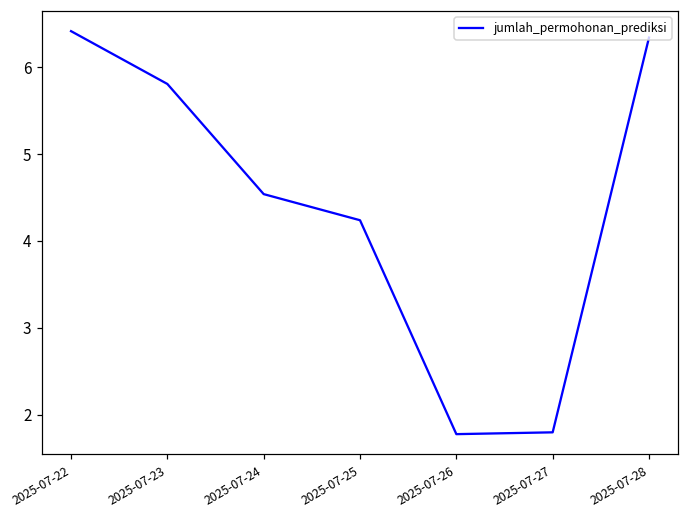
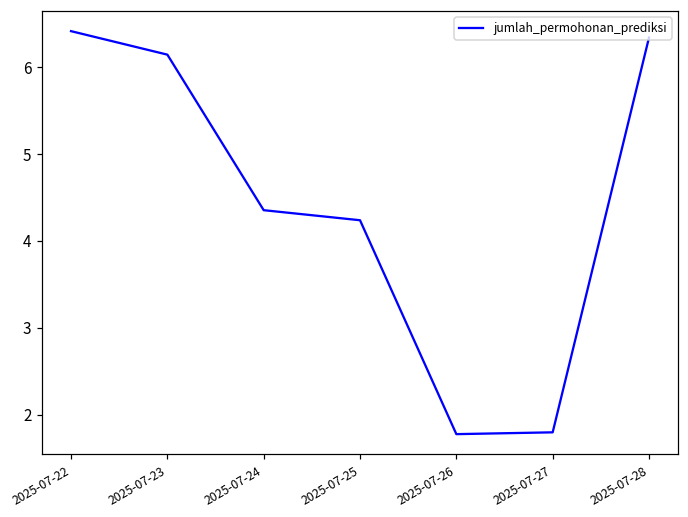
2025-07-23: 5.8 -> 6.1
2025-07-24: 4.5 -> 4.4
